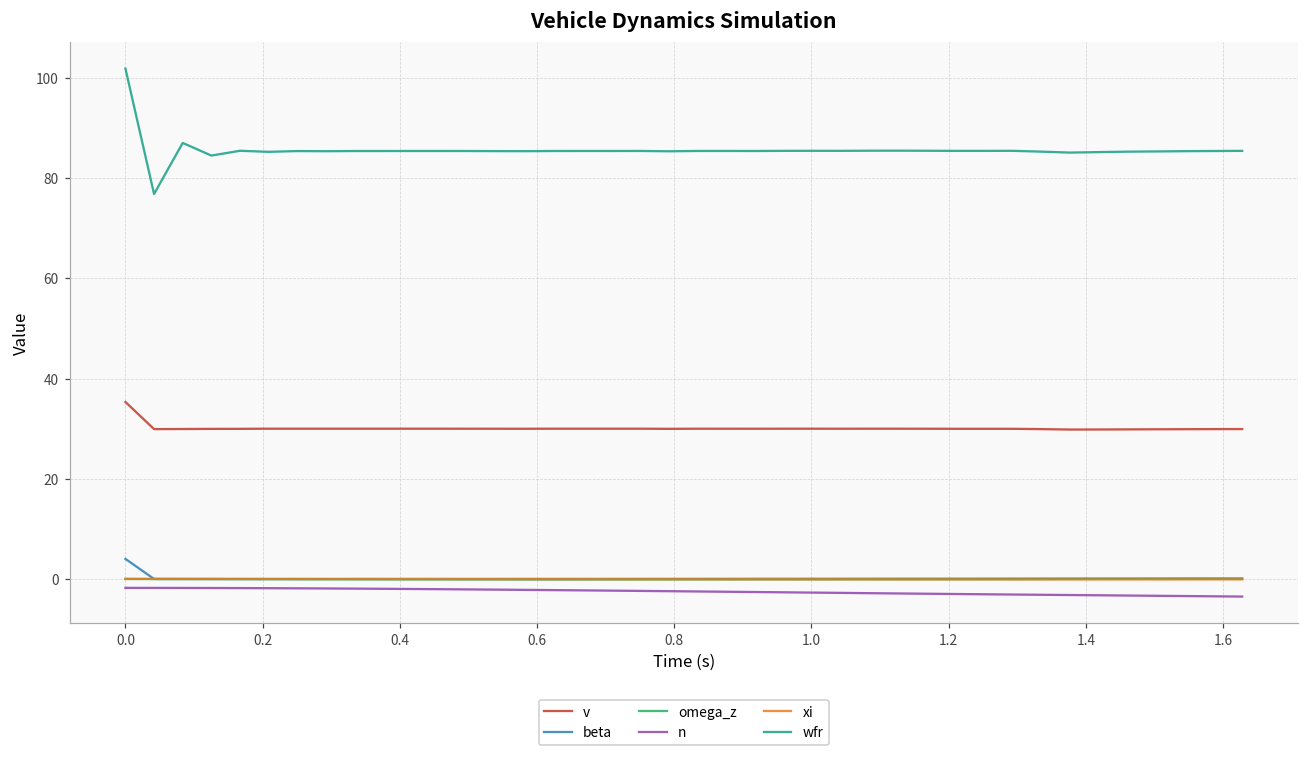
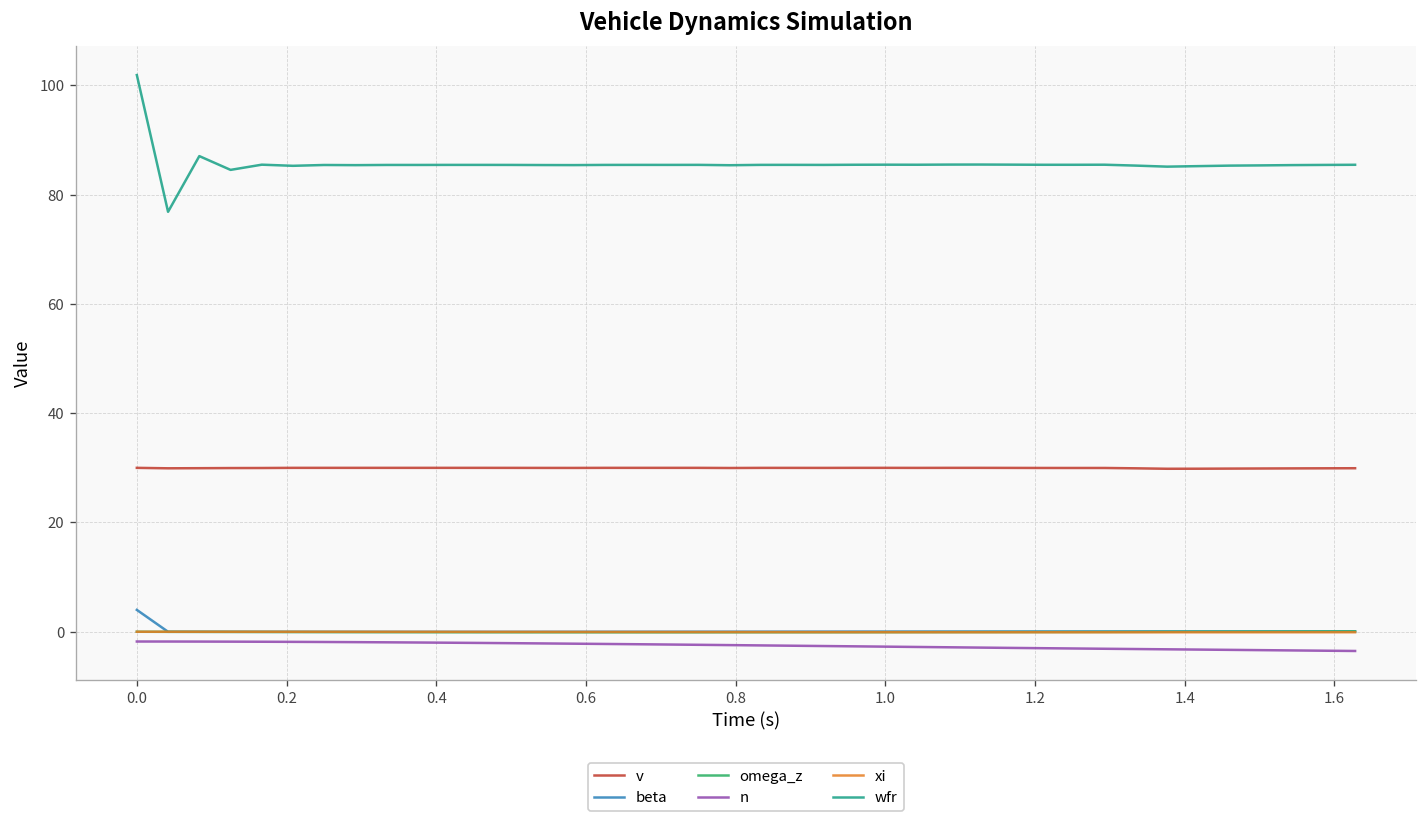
v, 0.0: 35 -> 30
